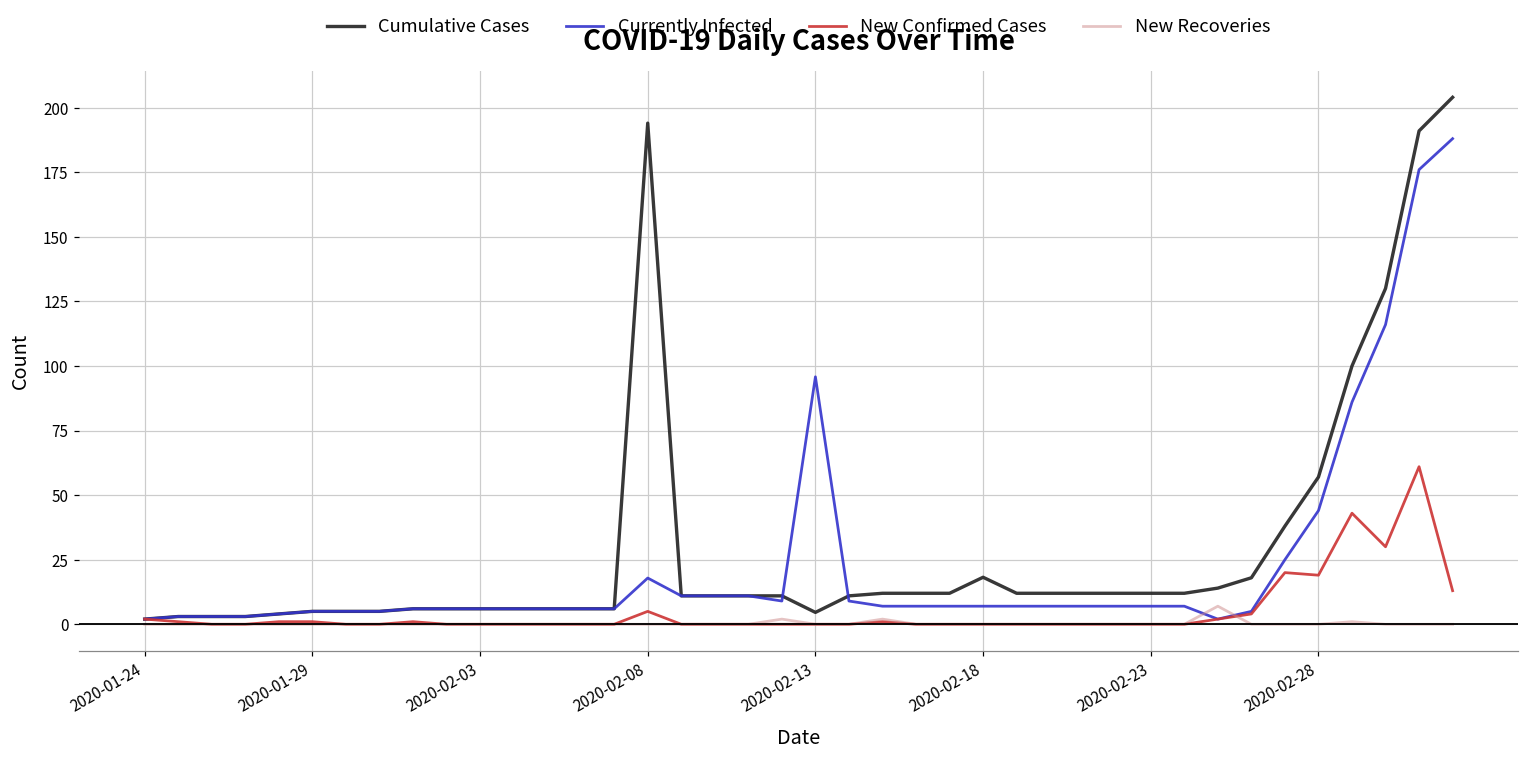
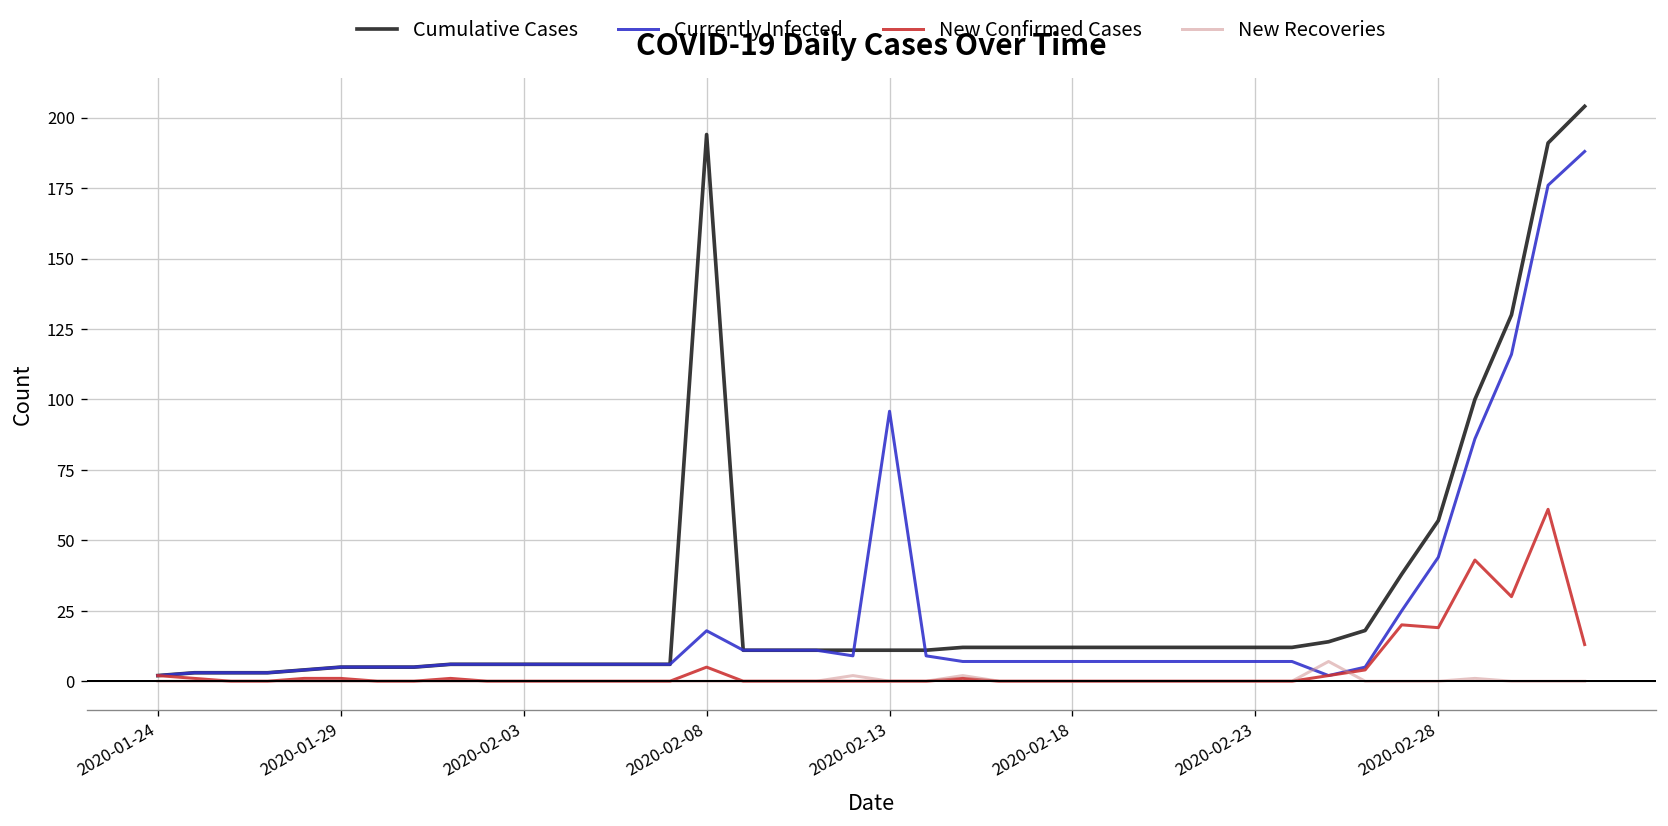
Cumulative Cases, 2020-02-13: 5 -> 11
Cumulative Cases, 2020-02-18: 18 -> 12
